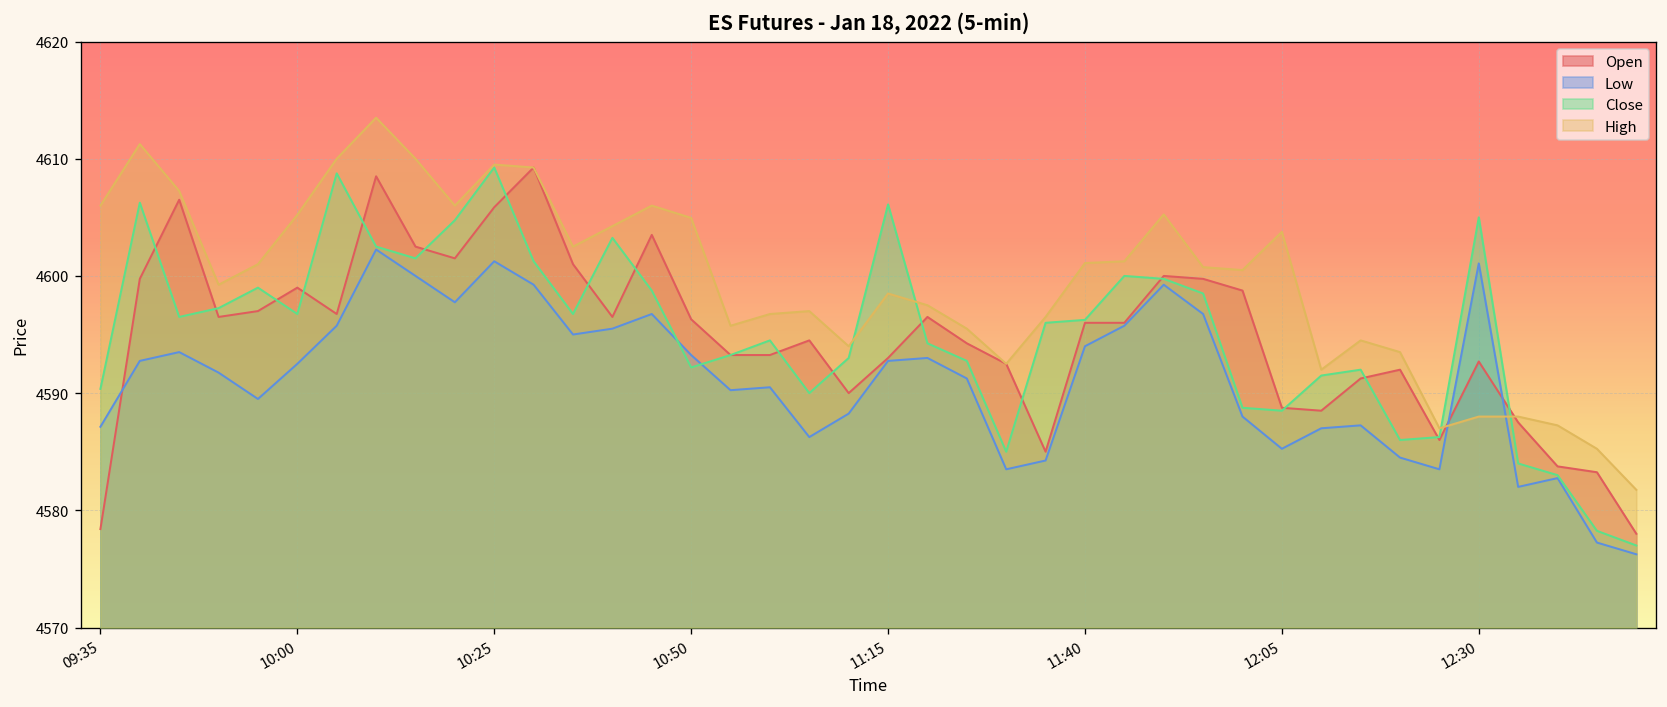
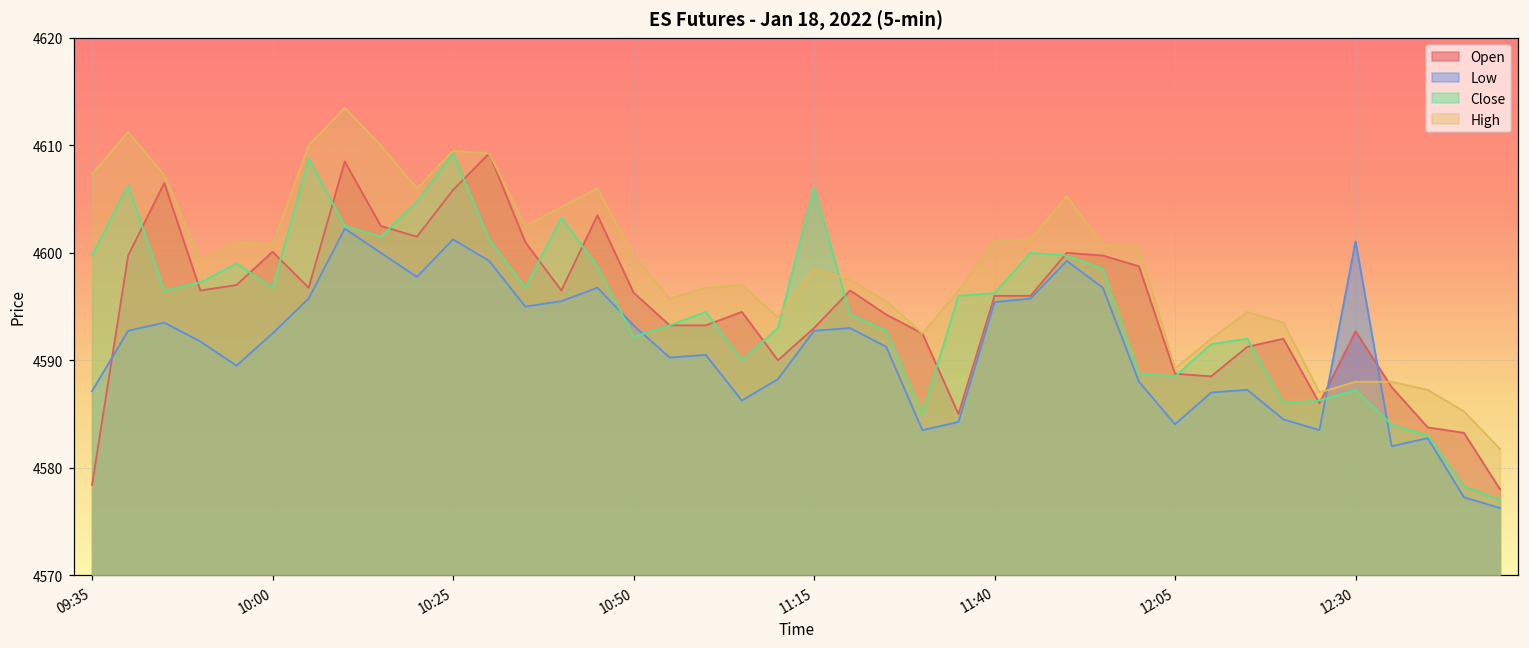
Close, 09:35: 4590 -> 4600
High, 09:35: 4606 -> 4607
Open, 10:00: 4599 -> 4600
High, 10:00: 4605 -> 4601
High, 10:50: 4605 -> 4600
Low, 11:40: 4594 -> 4595
Low, 12:05: 4585 -> 4584
High, 12:05: 4604 -> 4589
Close, 12:30: 4605 -> 4587
